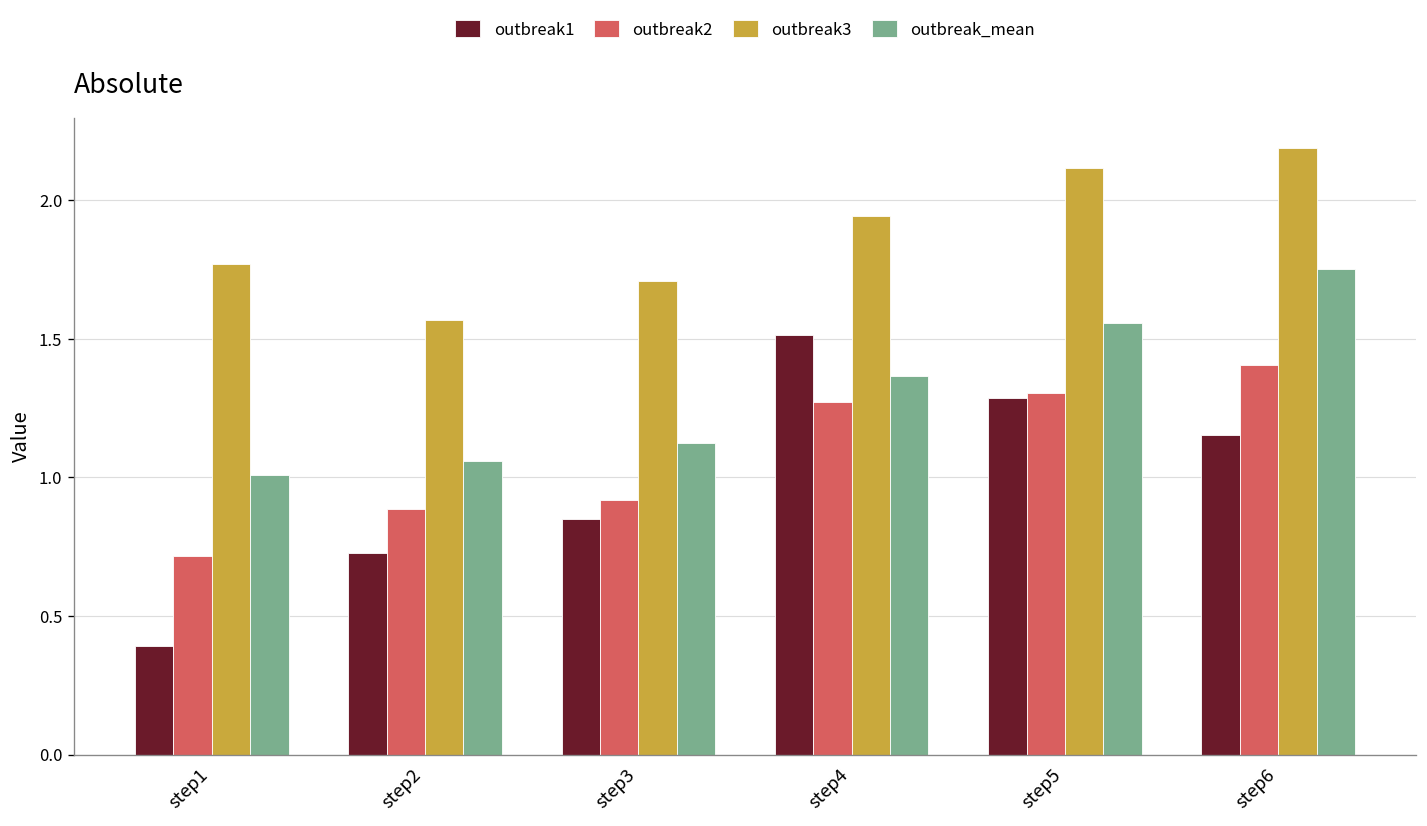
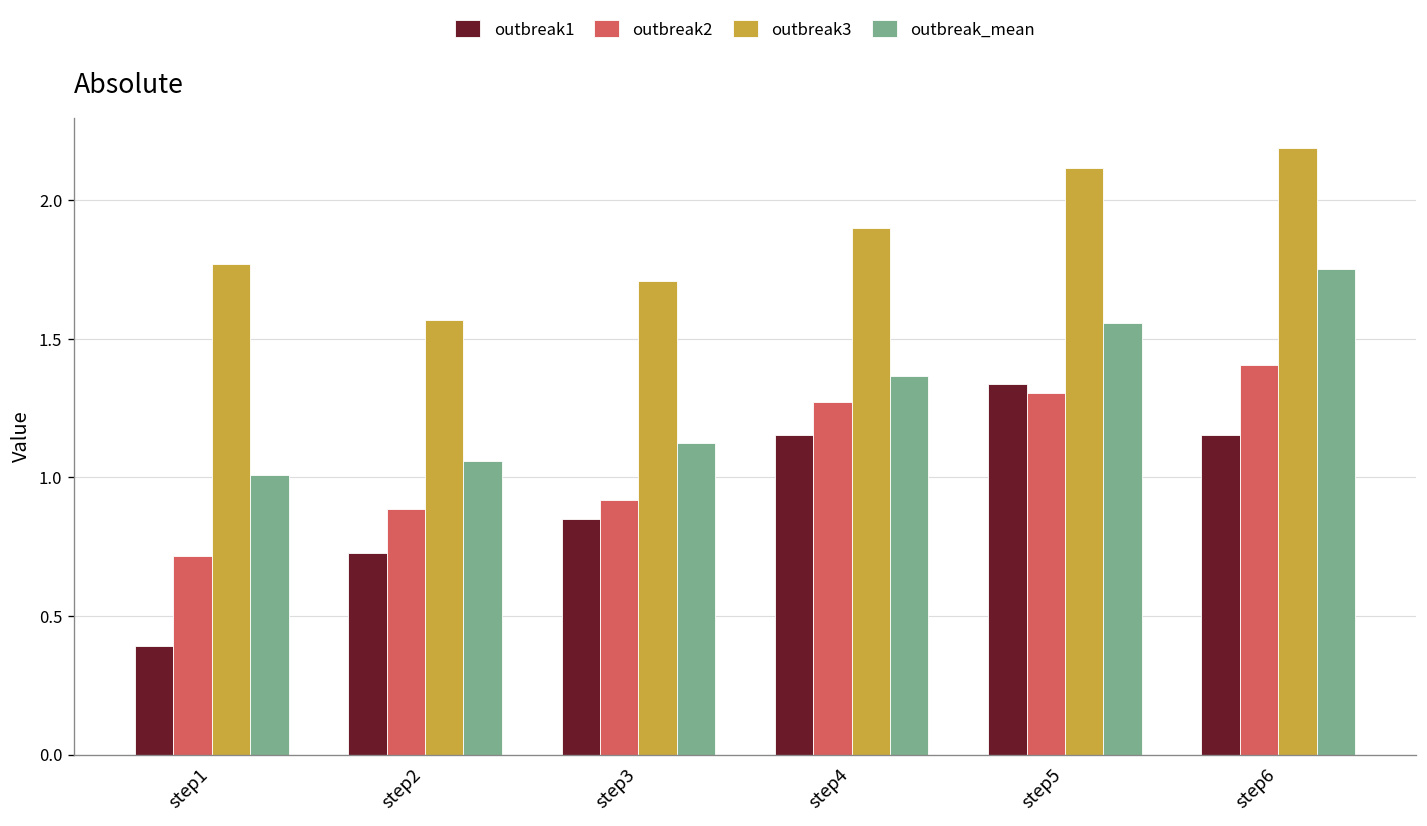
outbreak1, step4: 1.51 -> 1.15
outbreak3, step4: 1.94 -> 1.90
outbreak1, step5: 1.29 -> 1.34
